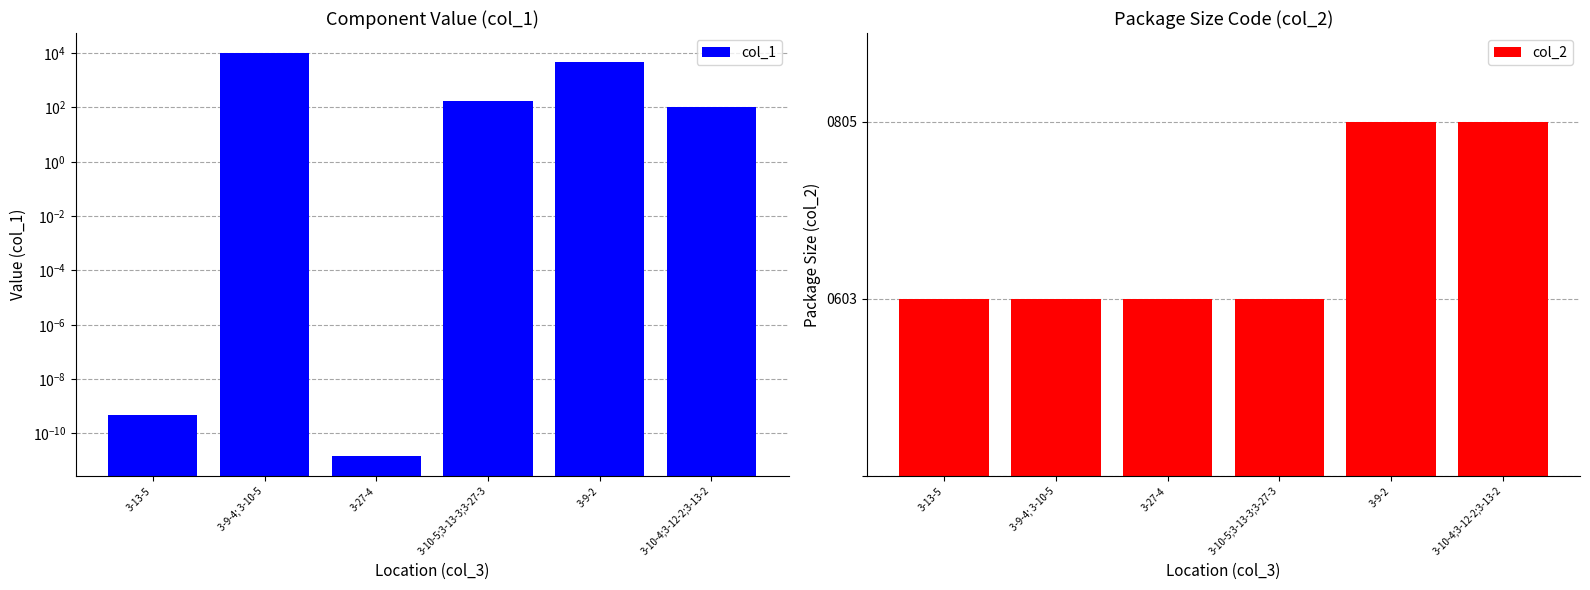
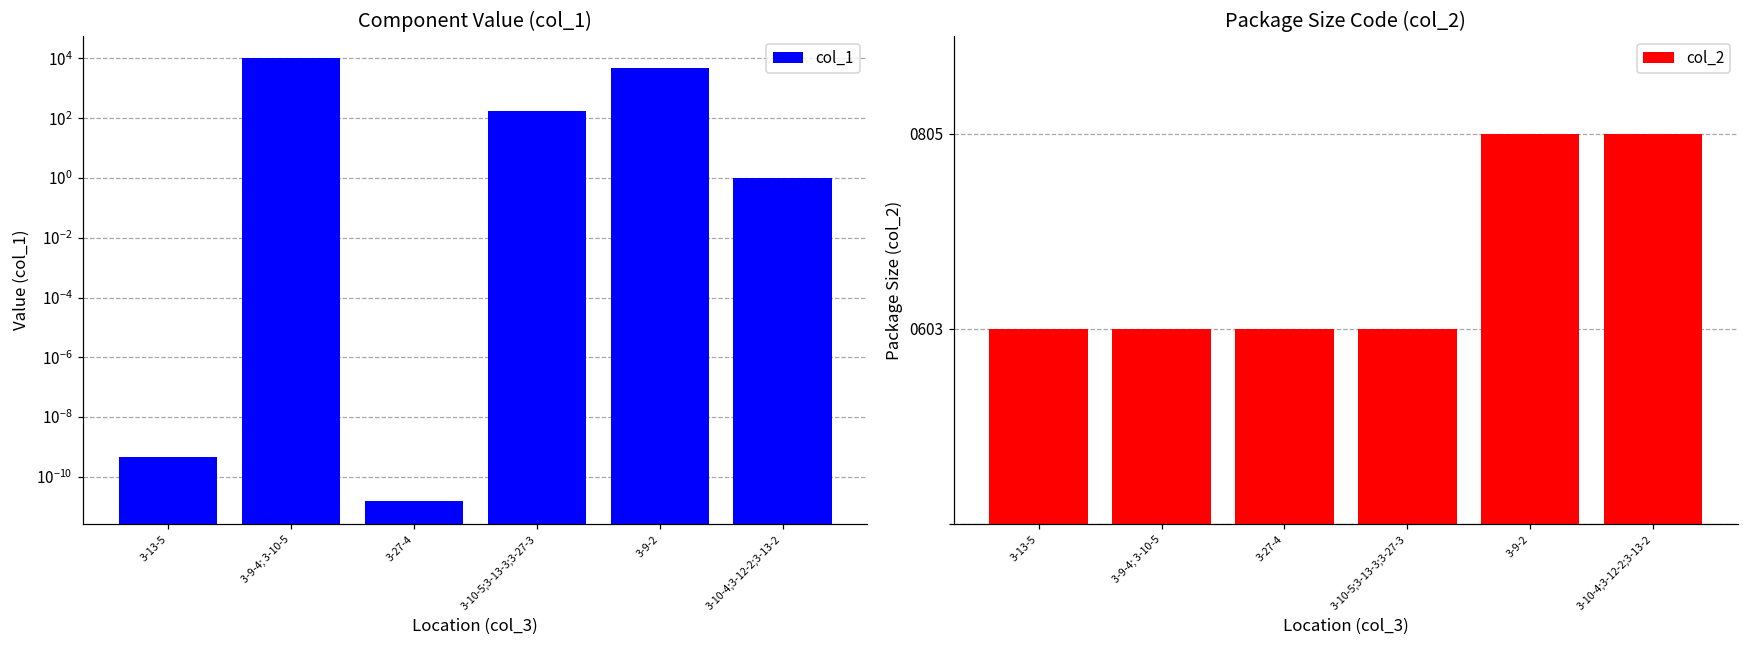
Component Value (col_1), 3-10-4;3-12-2;3-13-2: 100 -> 1
